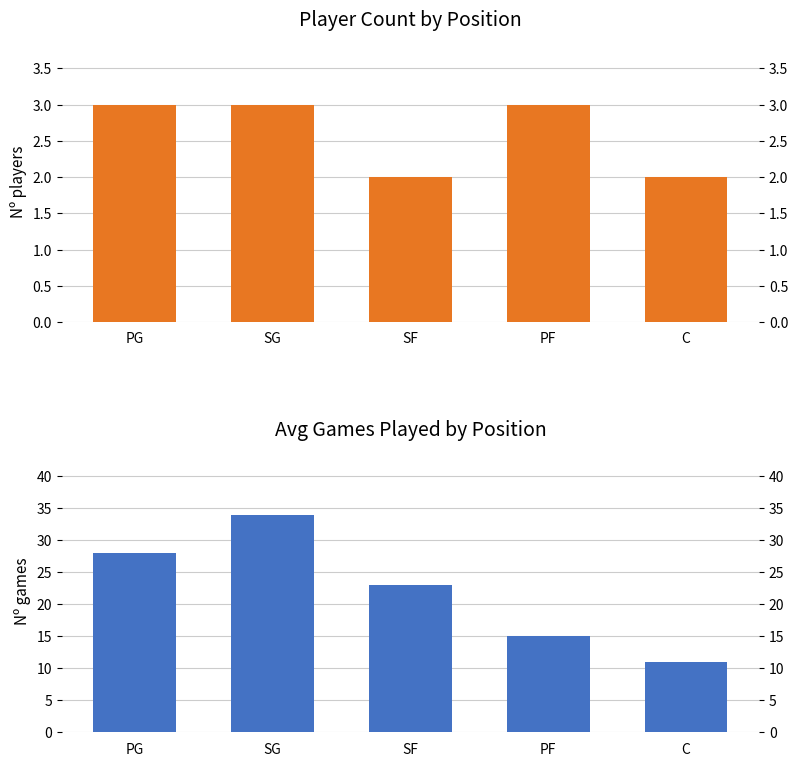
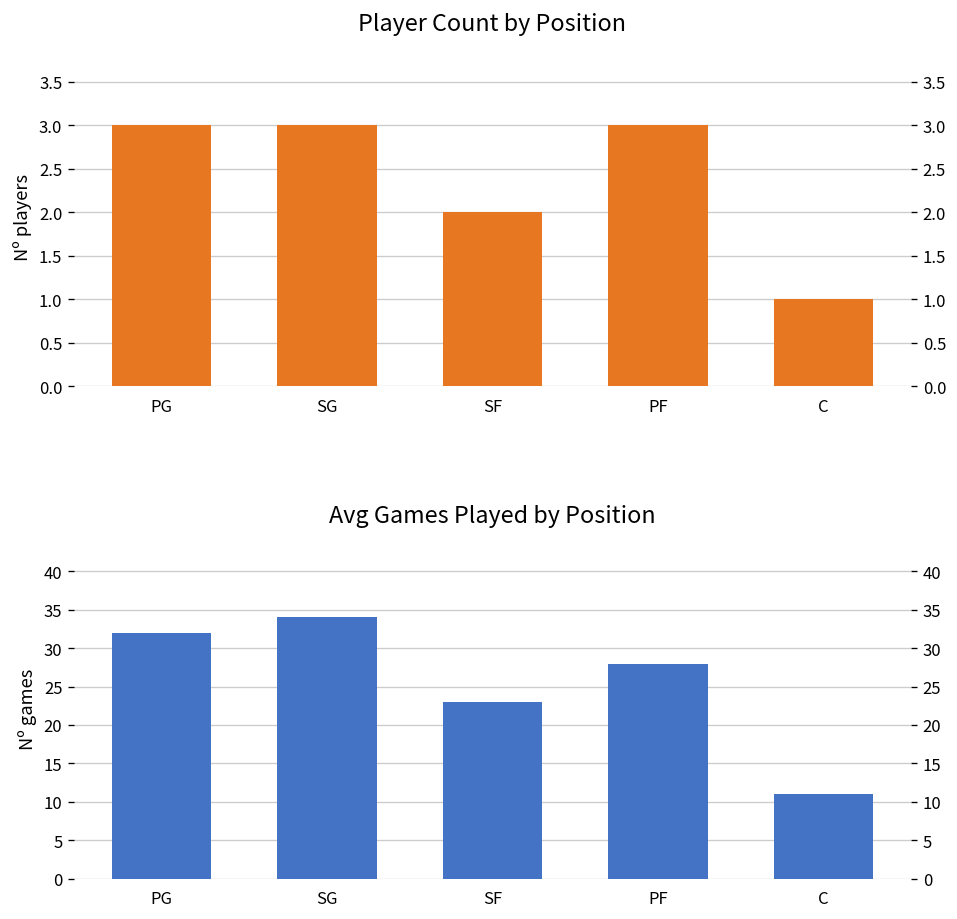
Player Count by Position, C: 2 -> 1
Avg Games Played by Position, PG: 28 -> 32
Avg Games Played by Position, PF: 15 -> 28
